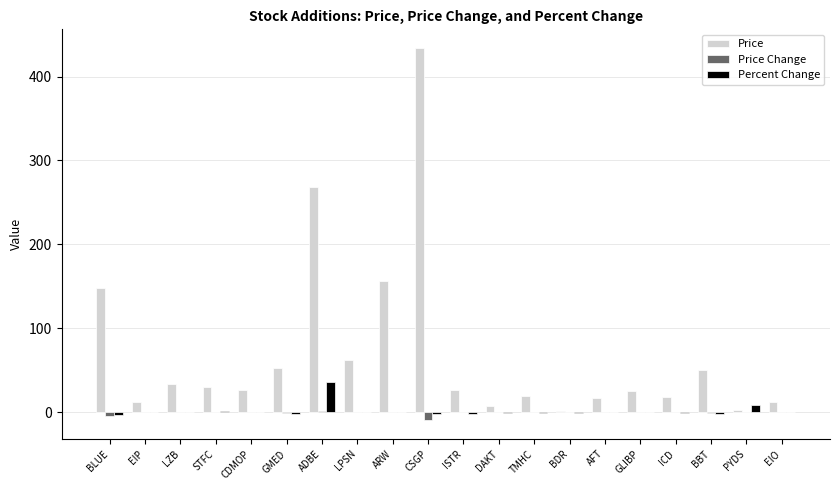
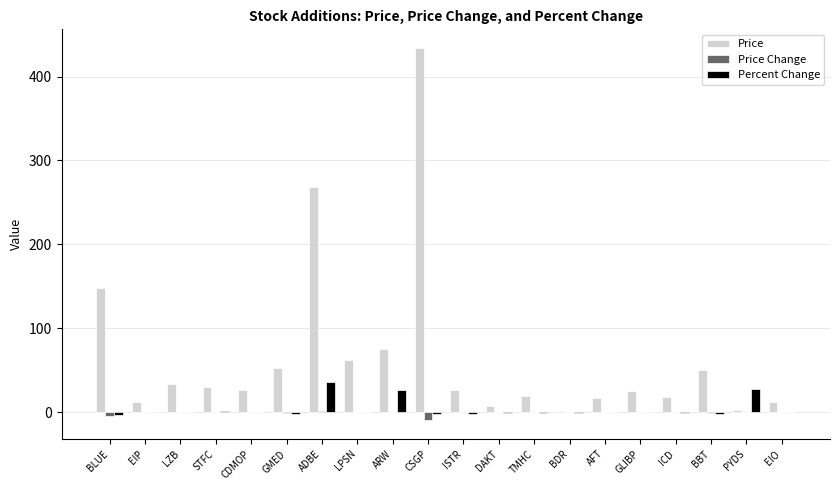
Price, ARW: 160 -> 80
Percent Change, ARW: 0 -> 30
Percent Change, PYDS: 10 -> 30
